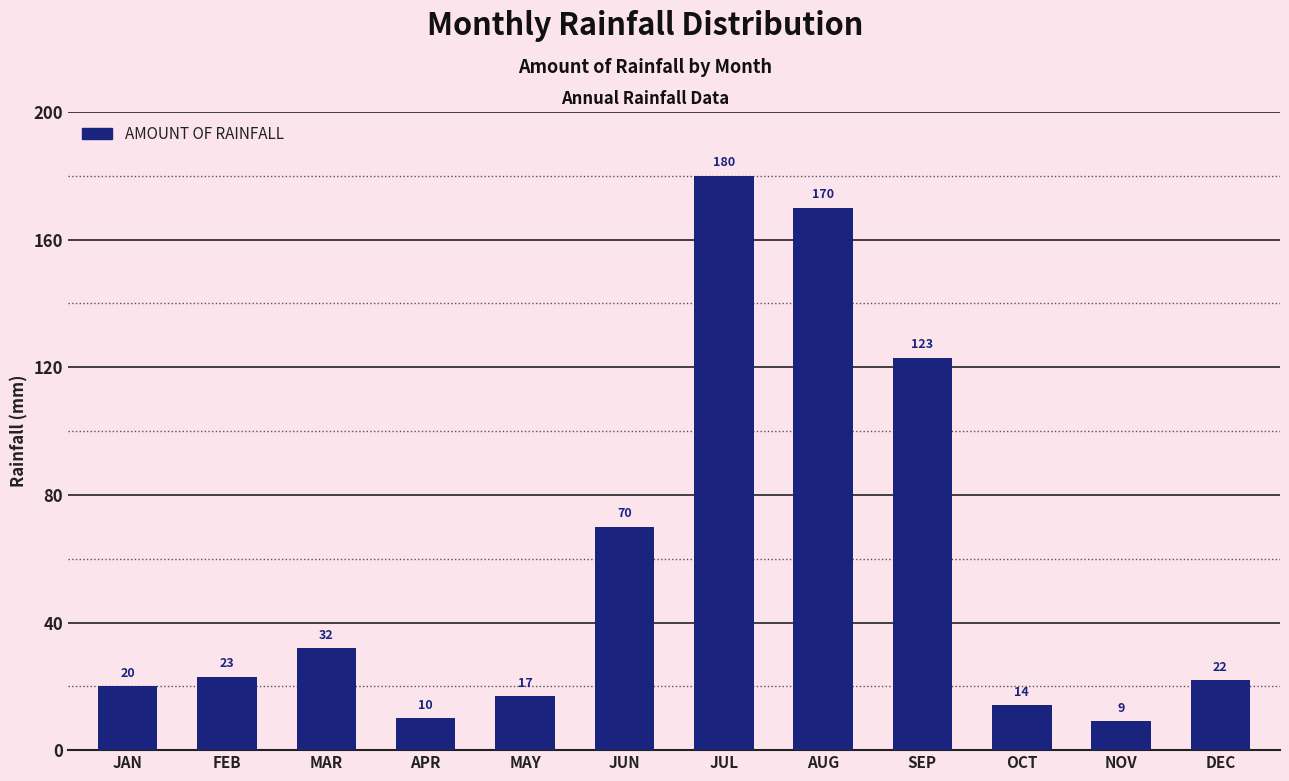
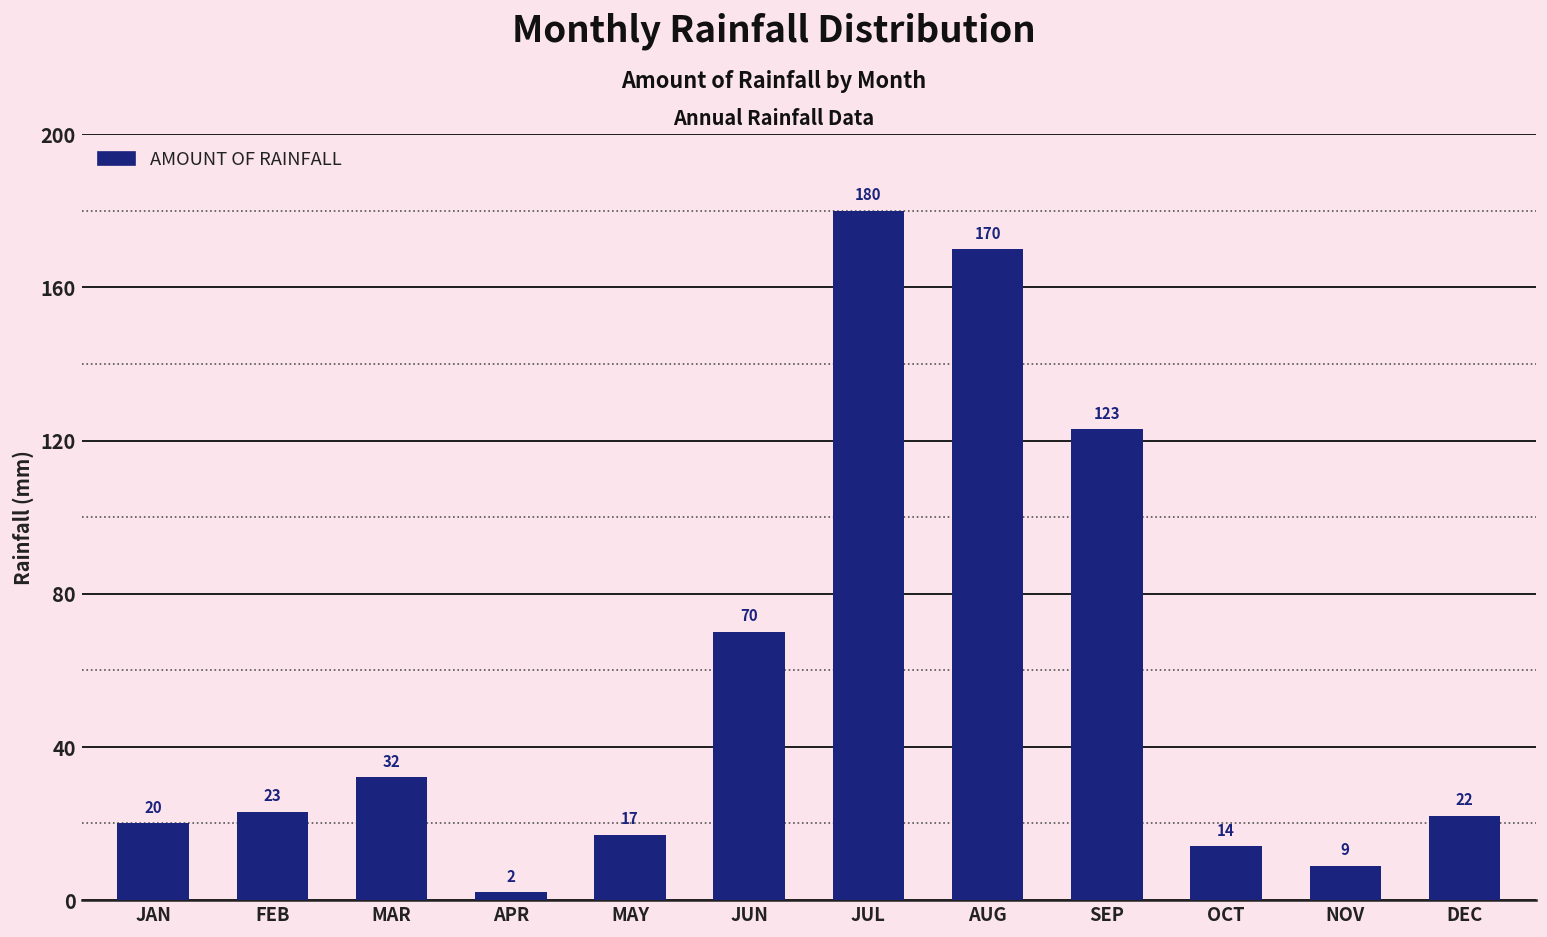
APR: 10 -> 2
